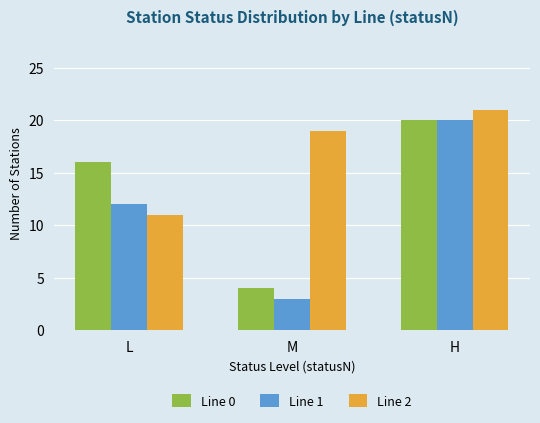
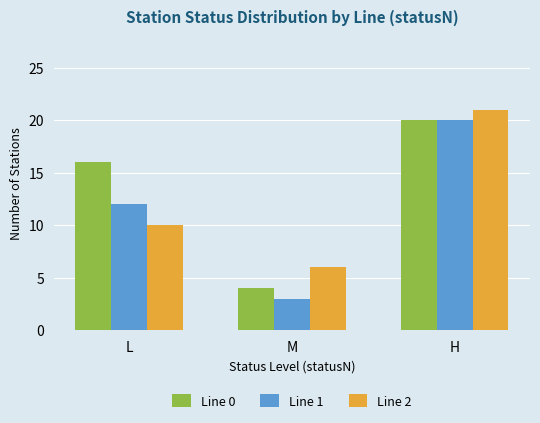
Line 2, L: 11 -> 10
Line 2, M: 19 -> 6
